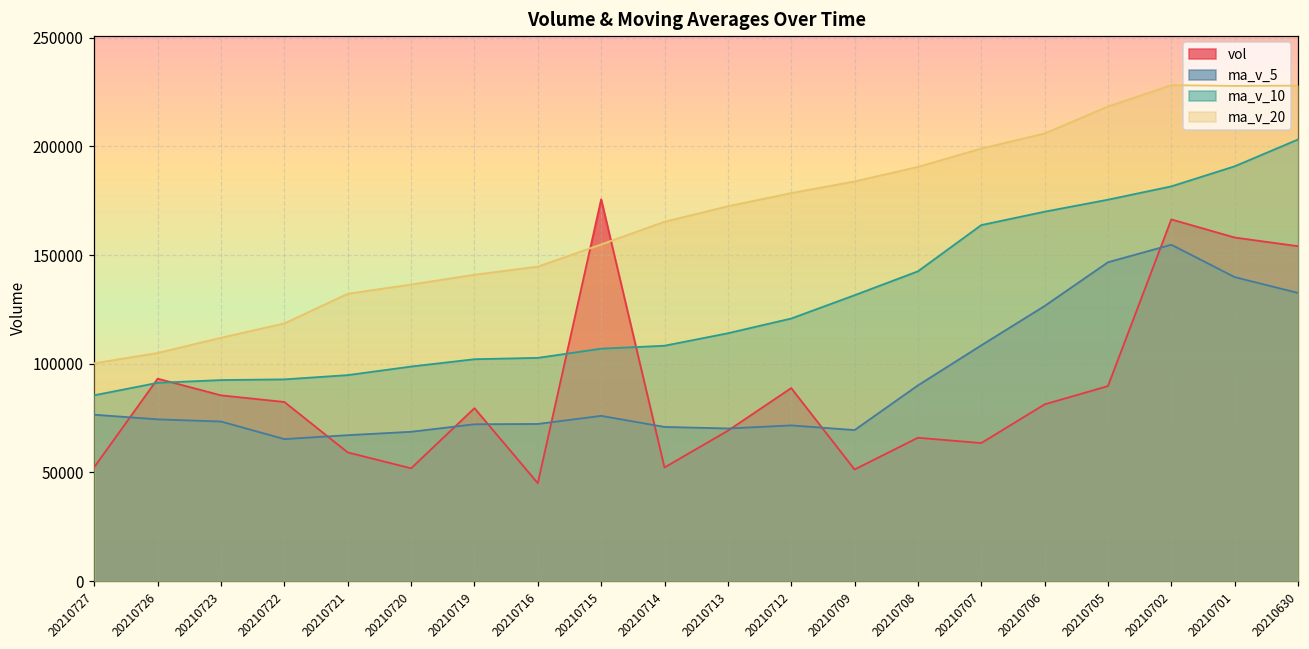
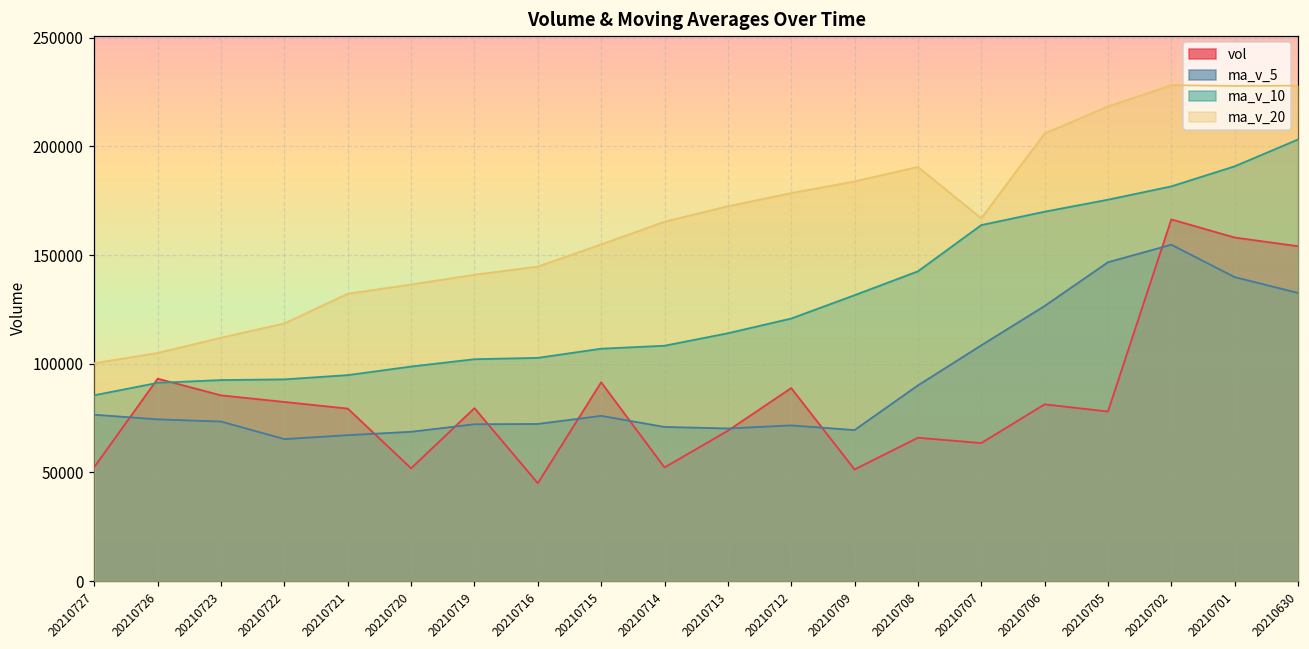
vol, 20210721: 59000 -> 79000
vol, 20210715: 176000 -> 91000
ma_v_20, 20210707: 199000 -> 167000
vol, 20210705: 90000 -> 78000
